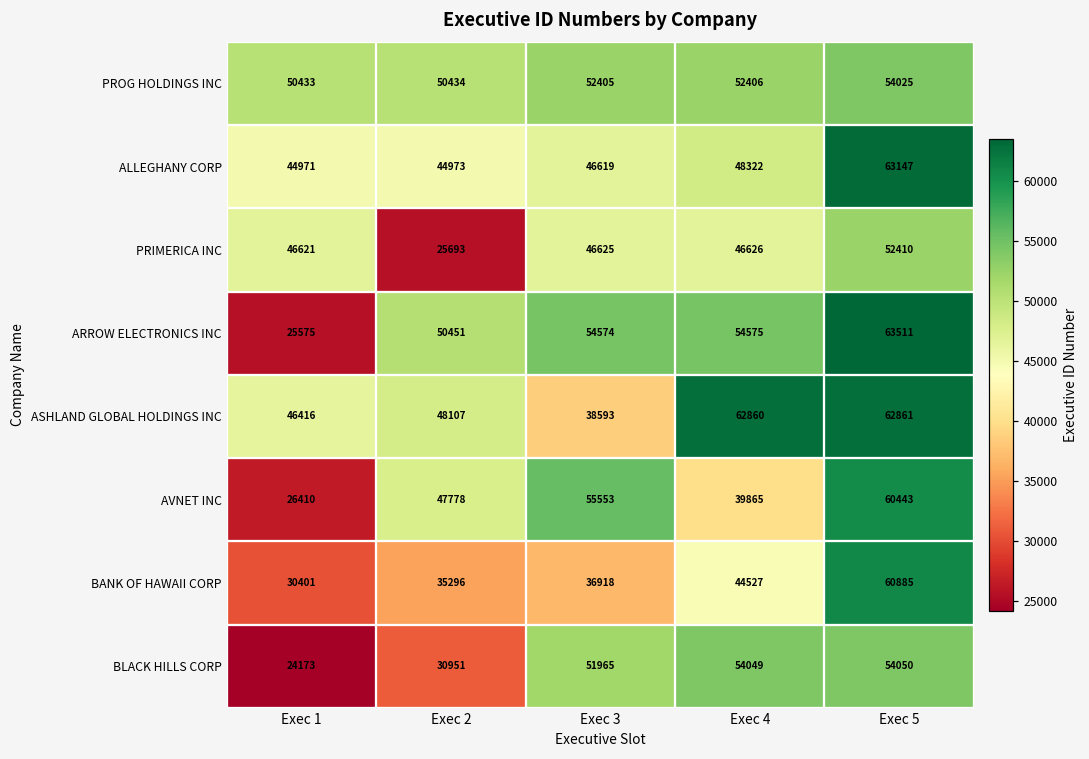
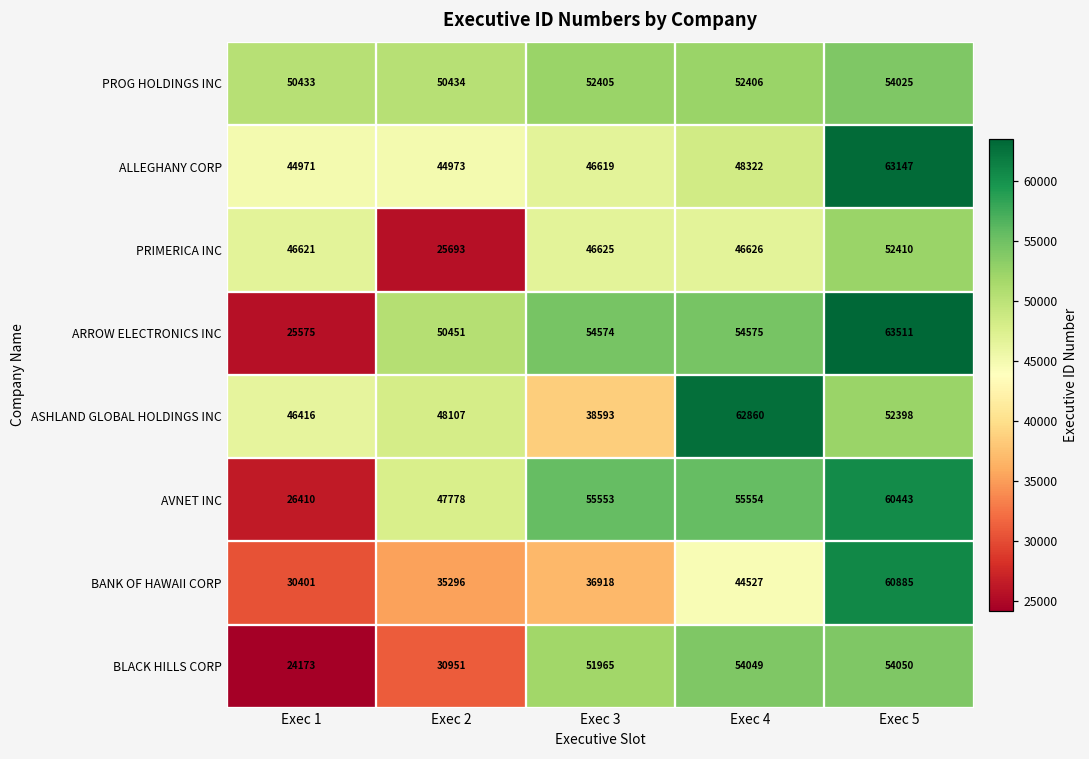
ASHLAND GLOBAL HOLDINGS INC, Exec 5: 62861 -> 52398
AVNET INC, Exec 4: 39865 -> 55554
